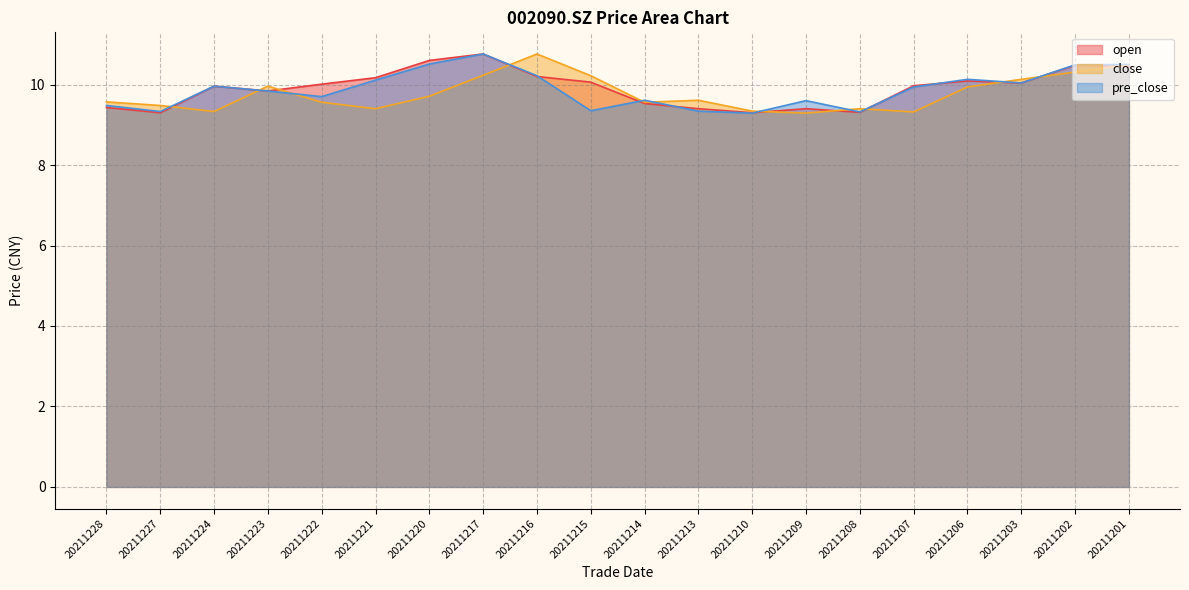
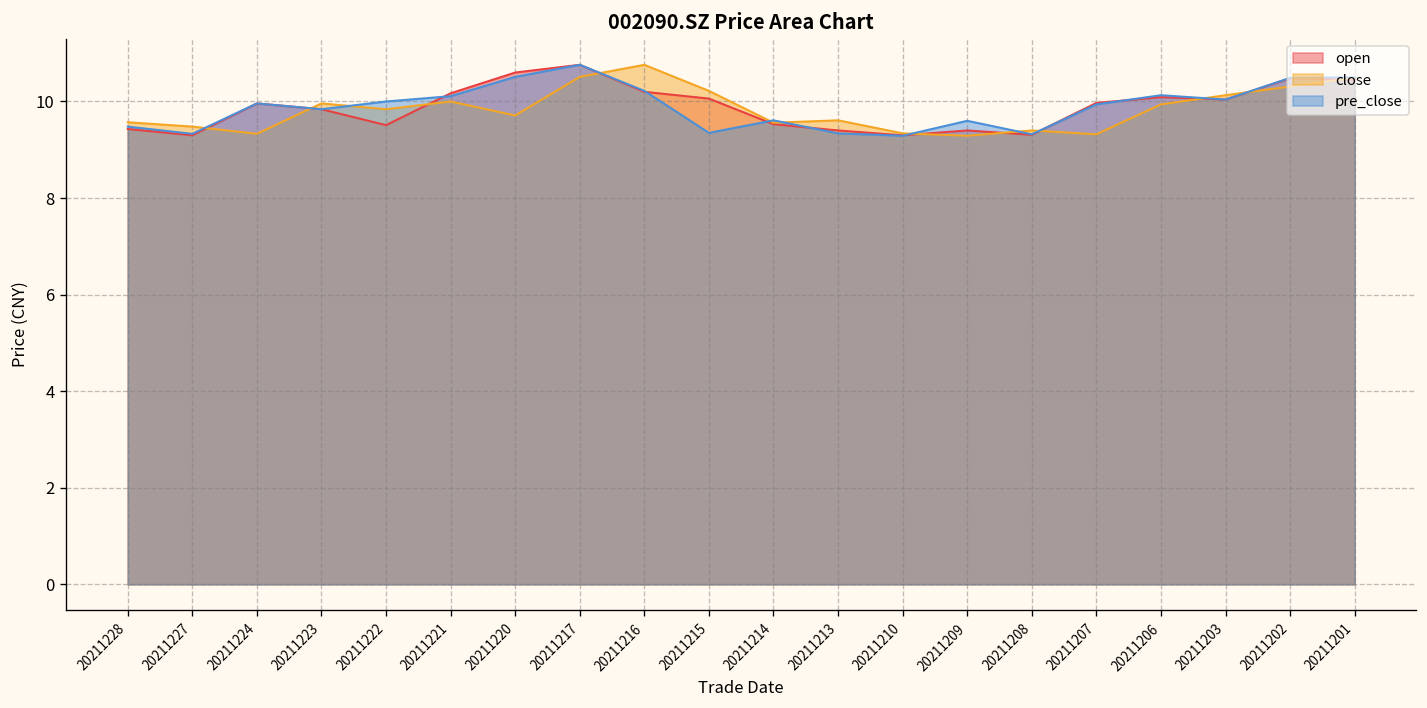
open, 20211222: 10.0 -> 9.5
close, 20211222: 9.6 -> 9.8
pre_close, 20211222: 9.7 -> 10.0
close, 20211221: 9.4 -> 10.0
close, 20211217: 10.2 -> 10.5
